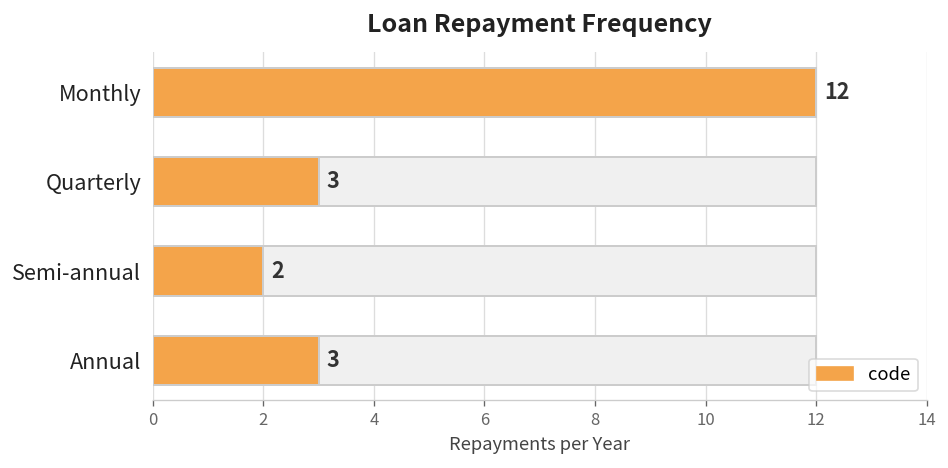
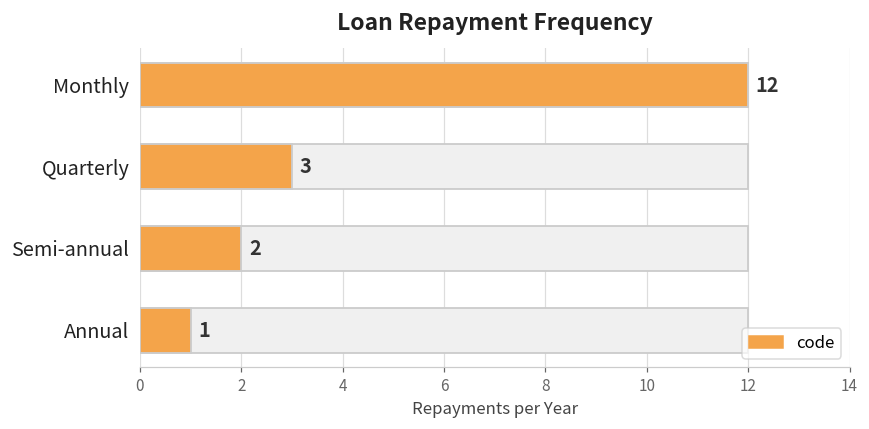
code, Annual: 3 -> 1
